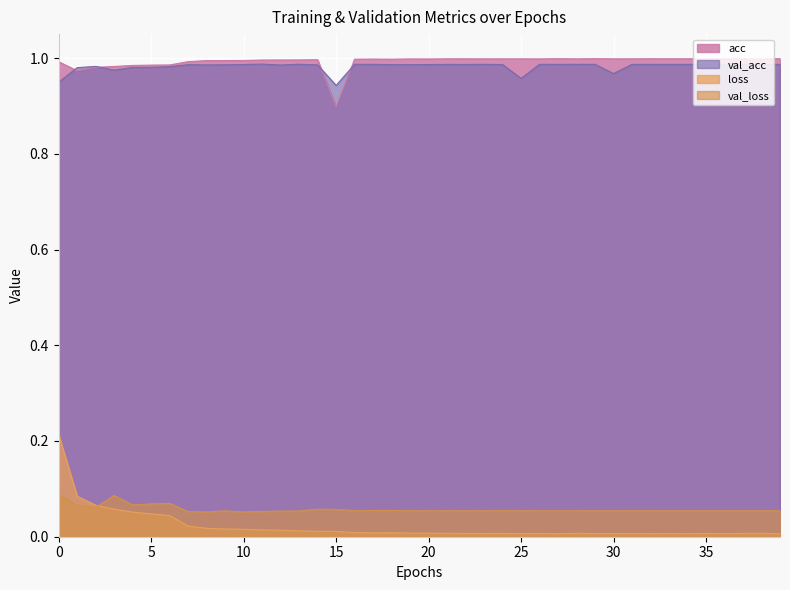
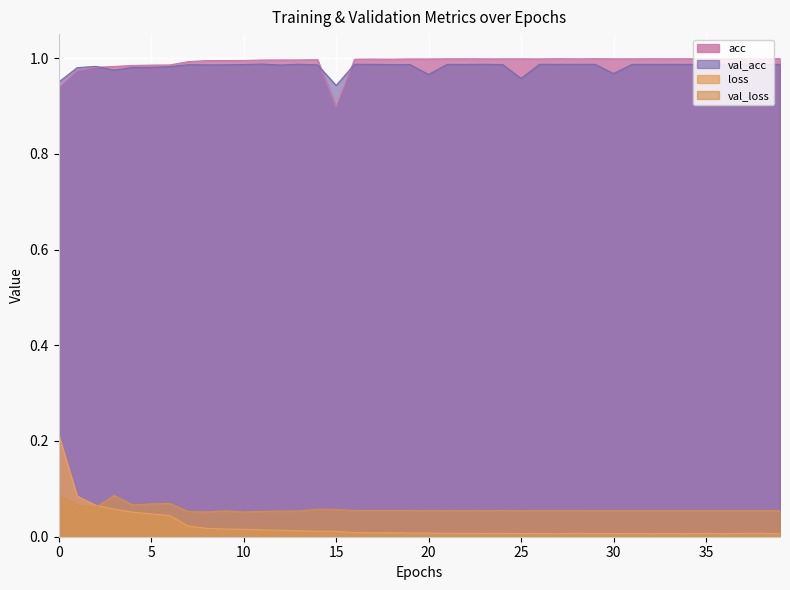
acc, 0: 0.99 -> 0.94
val_acc, 20: 0.99 -> 0.97
